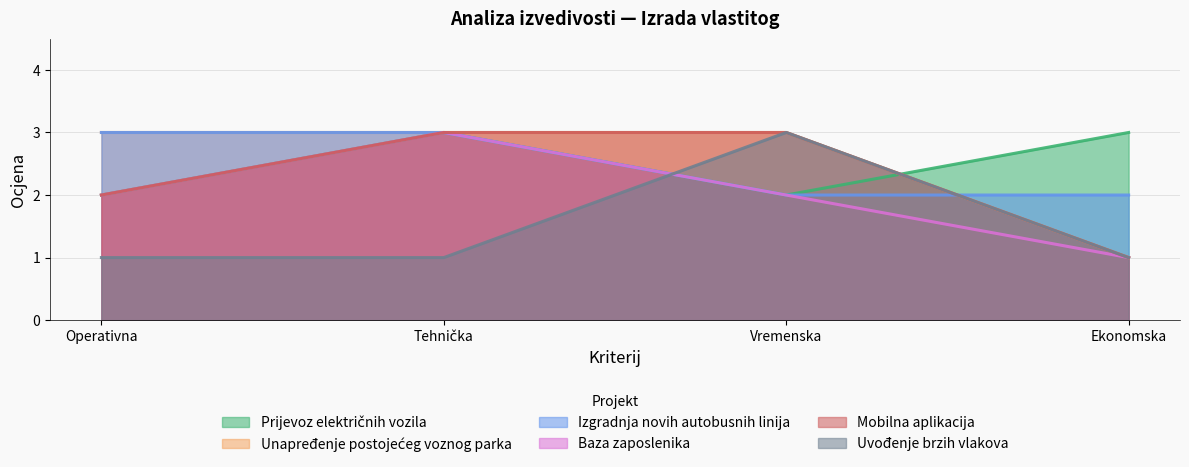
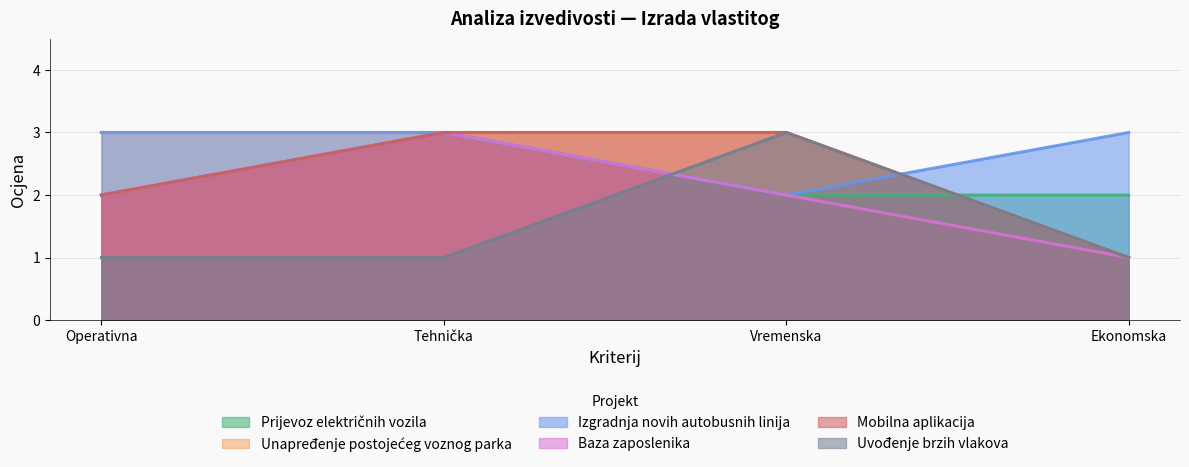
Prijevoz električnih vozila, Ekonomska: 3 -> 2
Izgradnja novih autobusnih linija, Ekonomska: 2 -> 3
